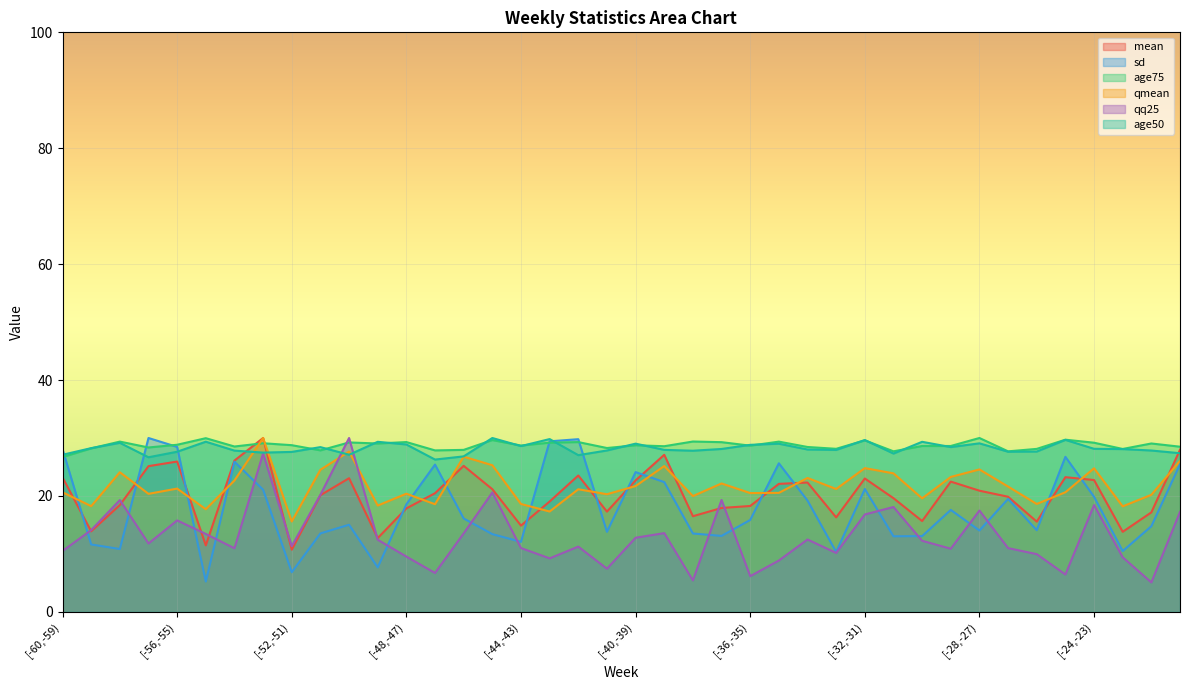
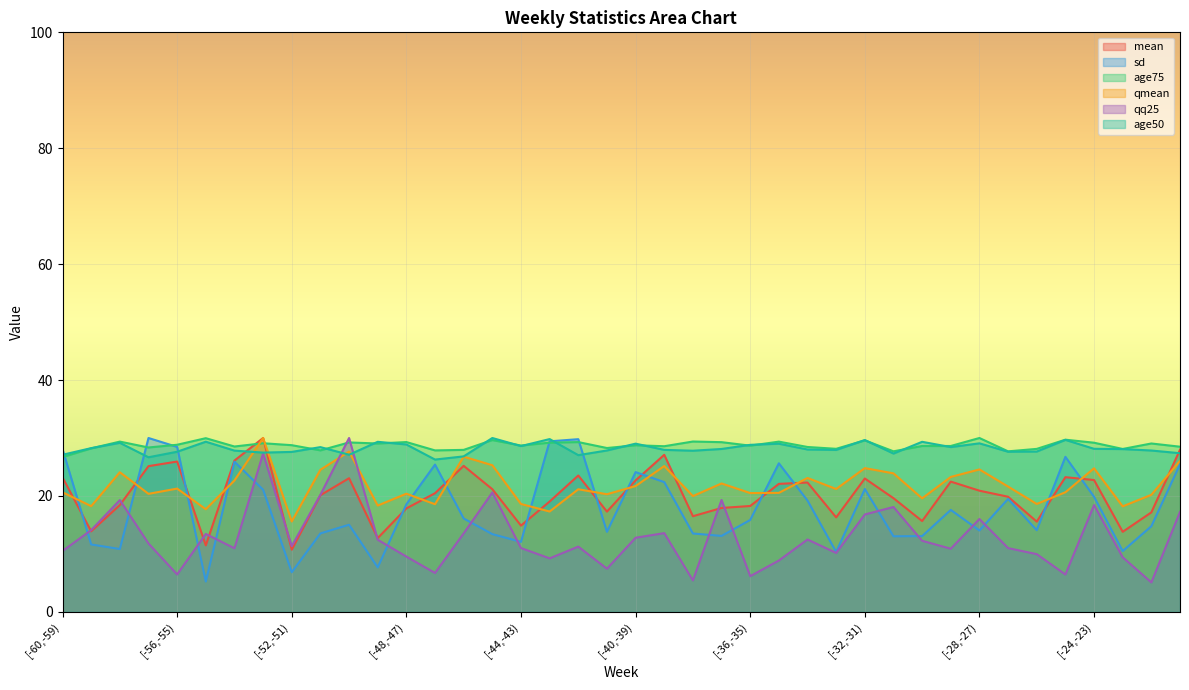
qq25, [-56,-55): 16 -> 6
qq25, [-28,-27): 17 -> 16
